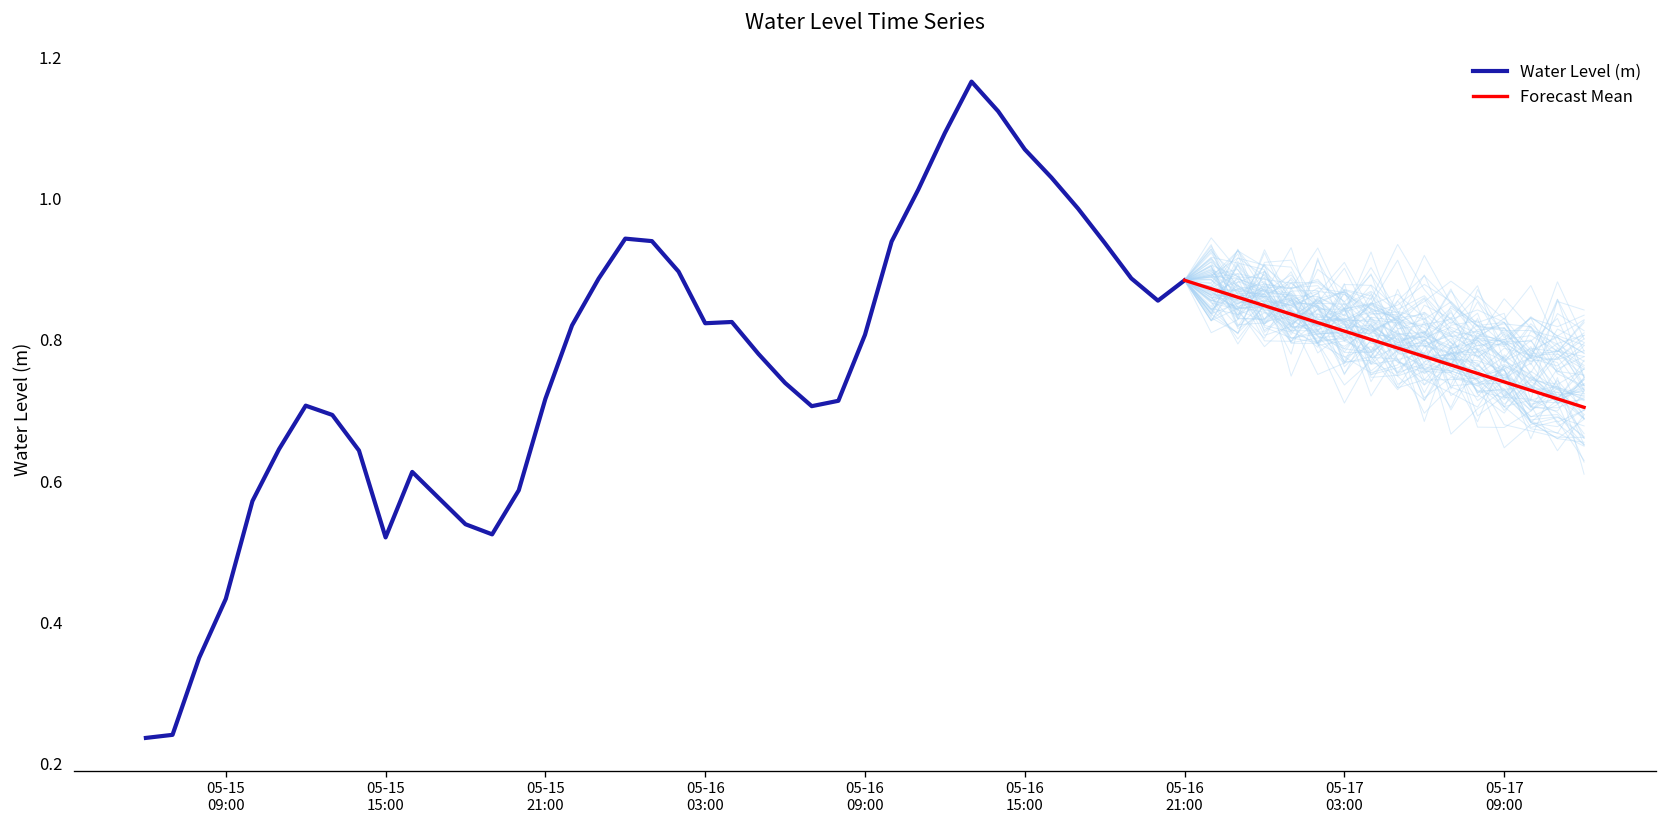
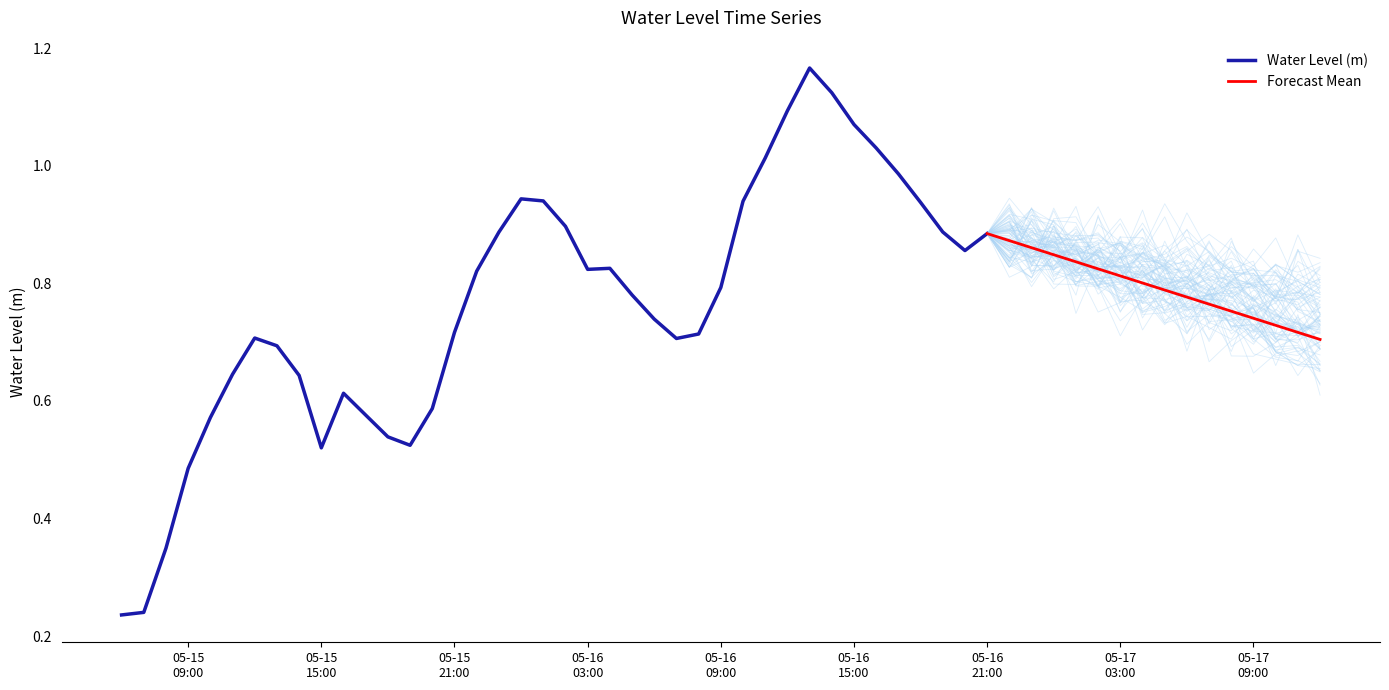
Water Level (m), 05-15 09:00: 0.43 -> 0.49
Water Level (m), 05-16 09:00: 0.81 -> 0.79
